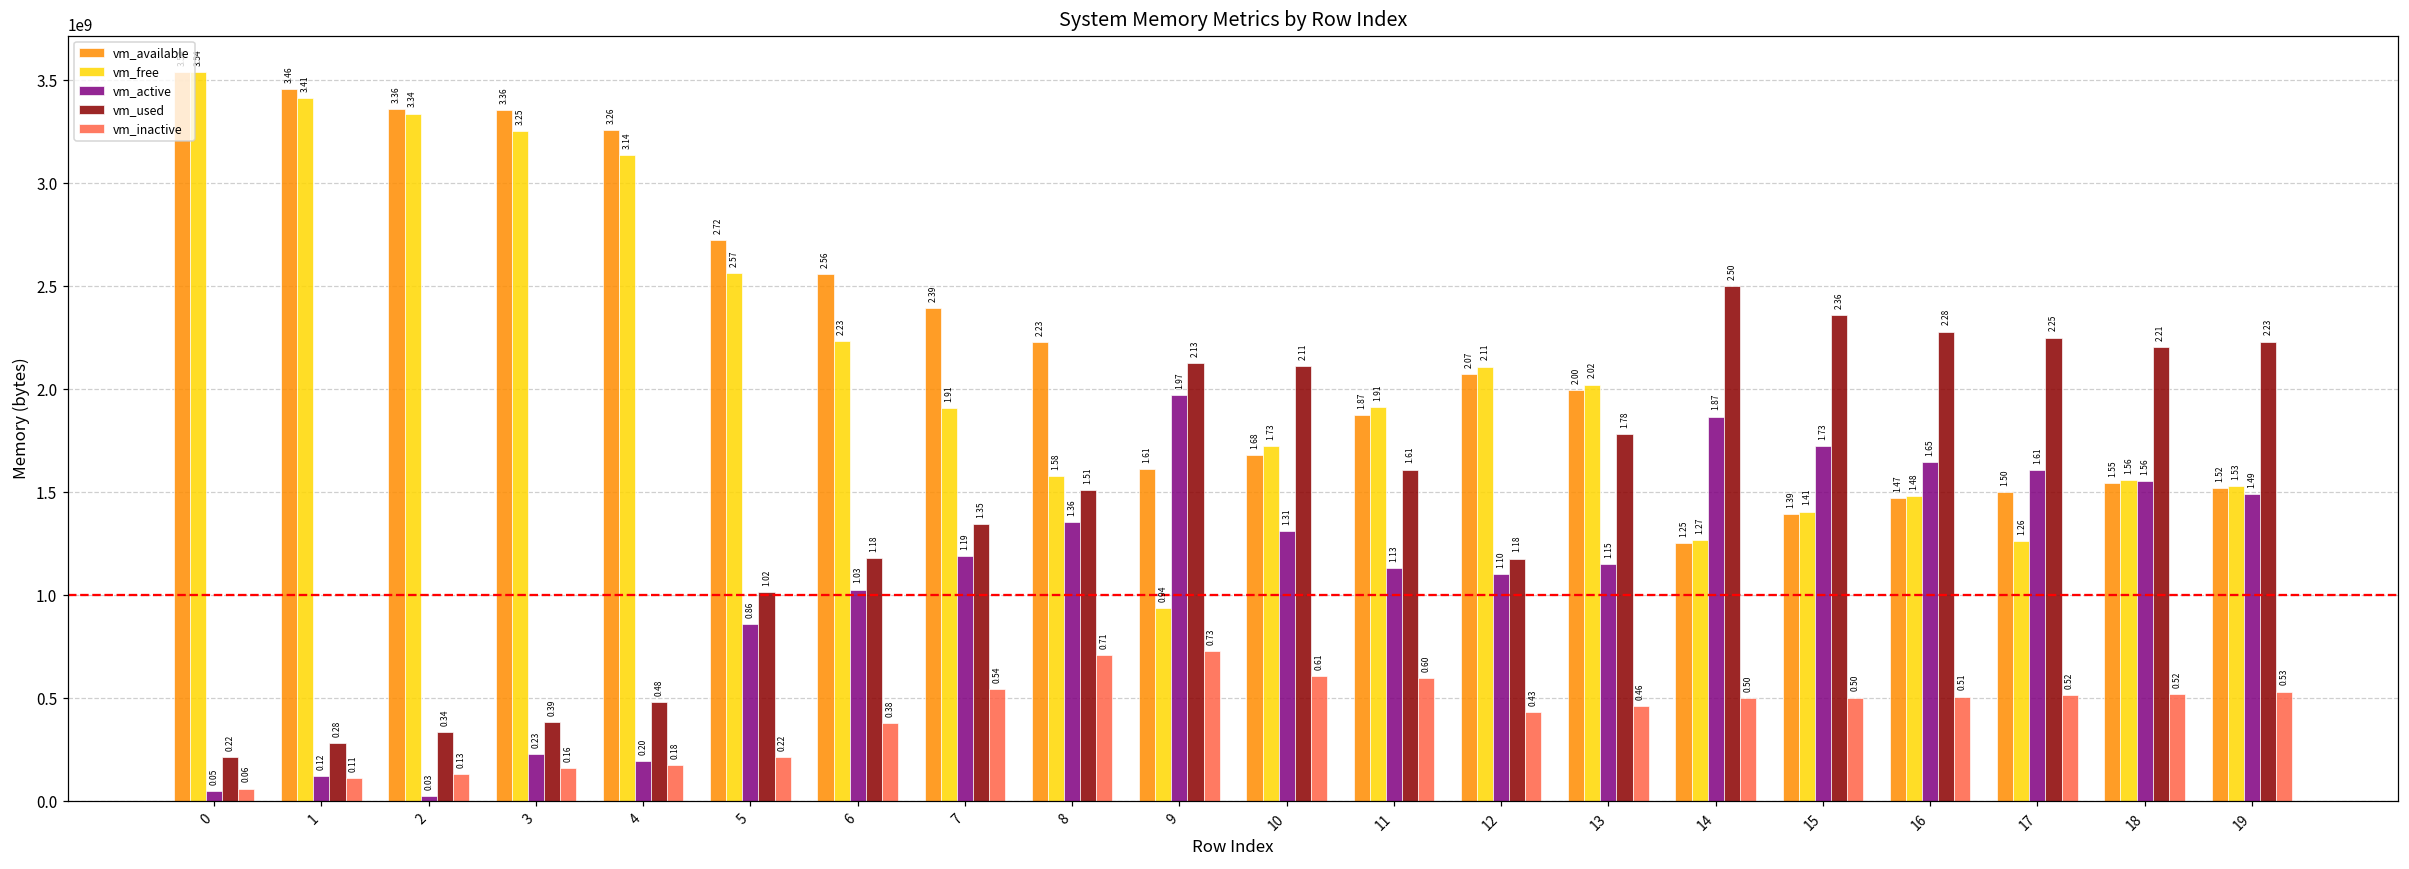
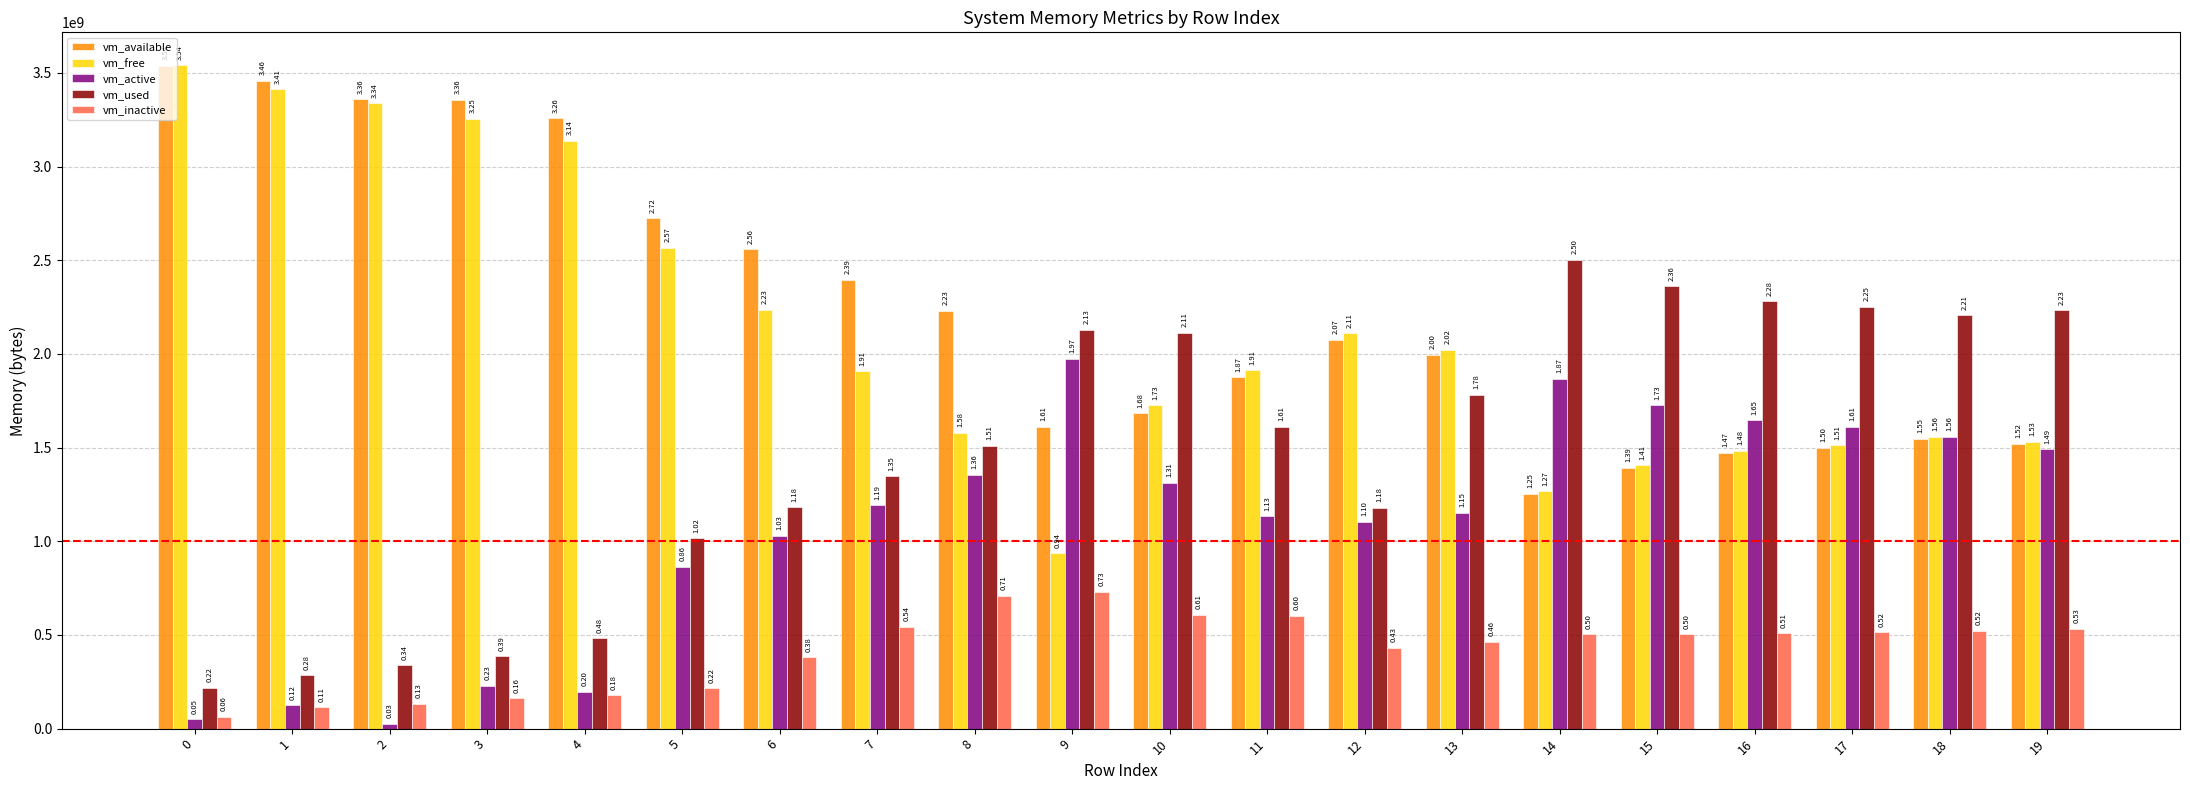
vm_free, 17: 1.26 -> 1.51
